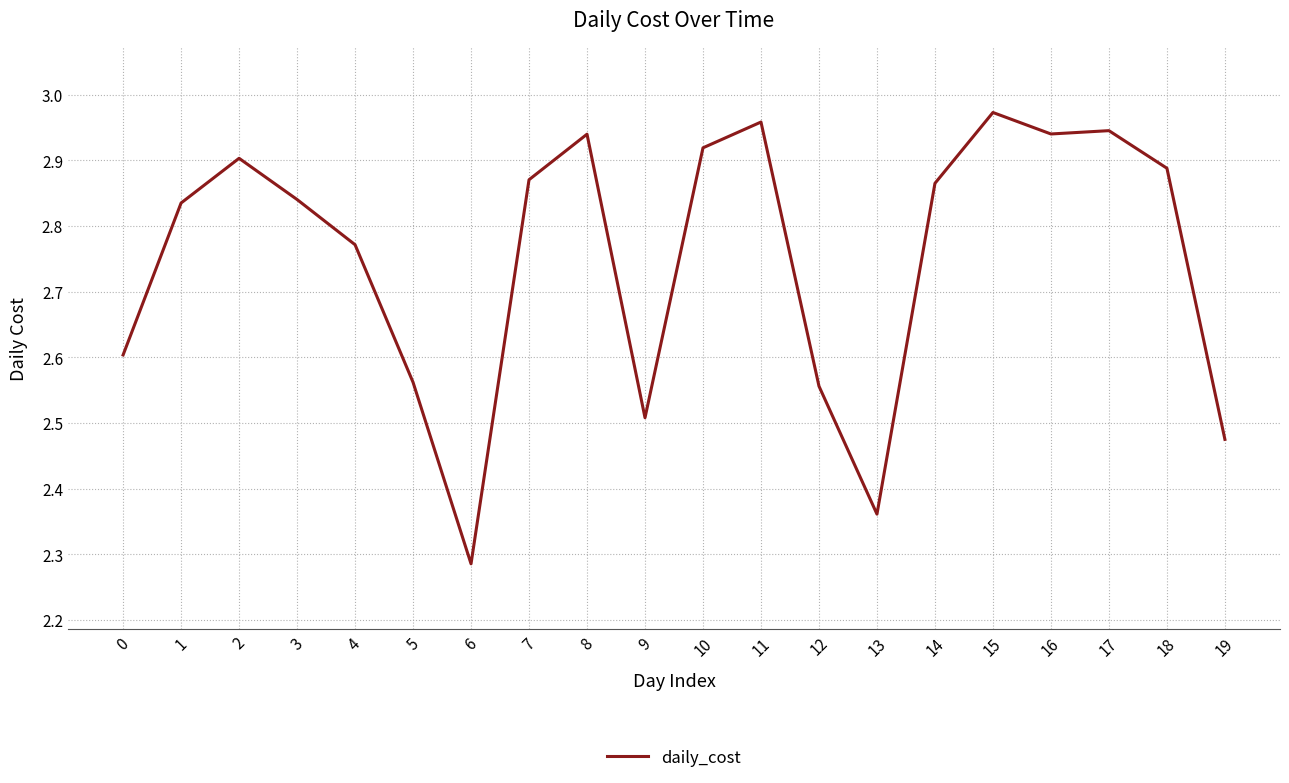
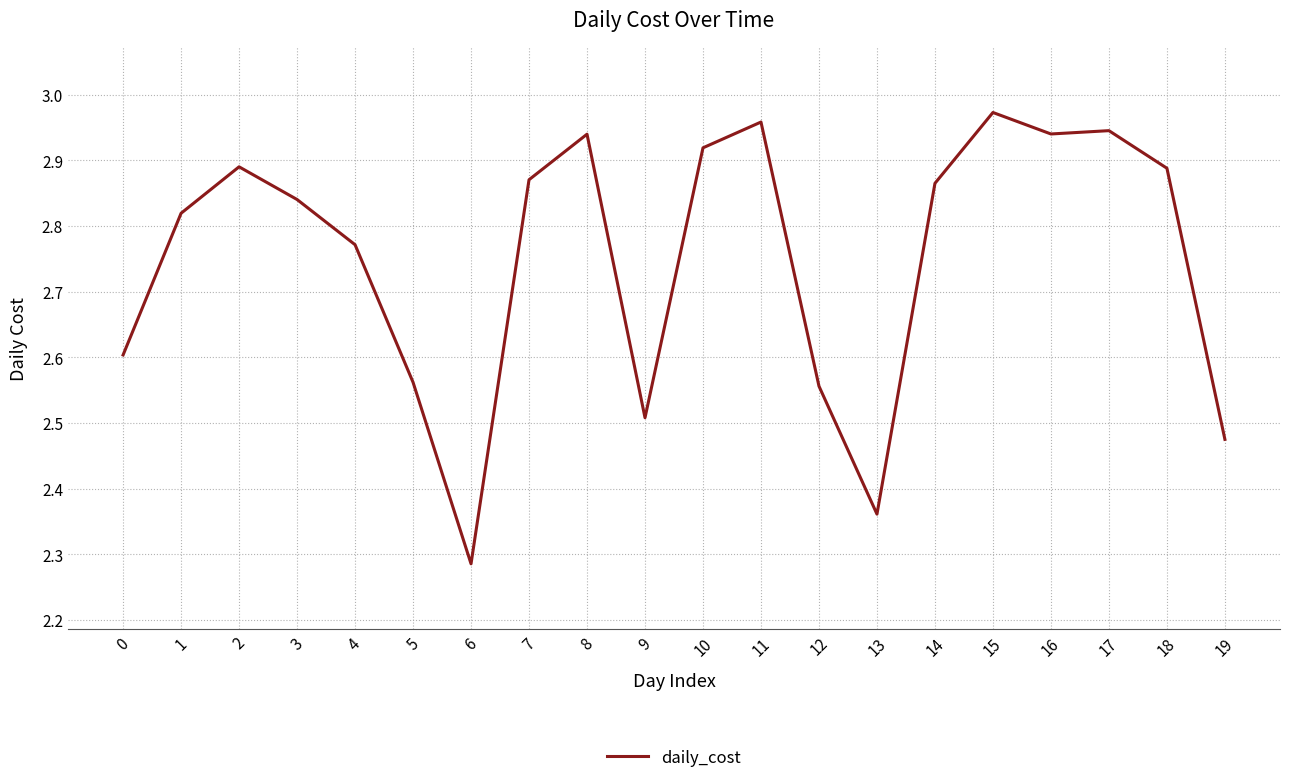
1: 2.83 -> 2.82
2: 2.90 -> 2.89
